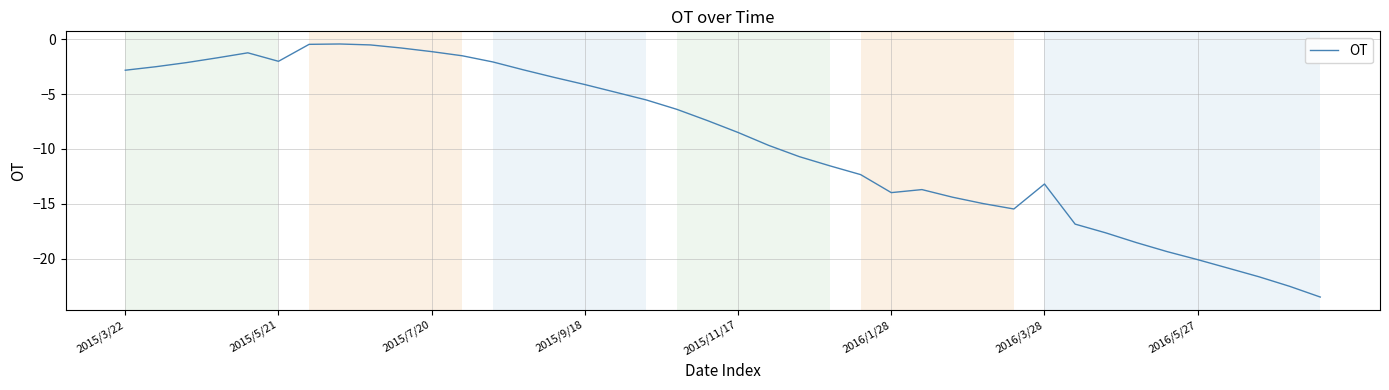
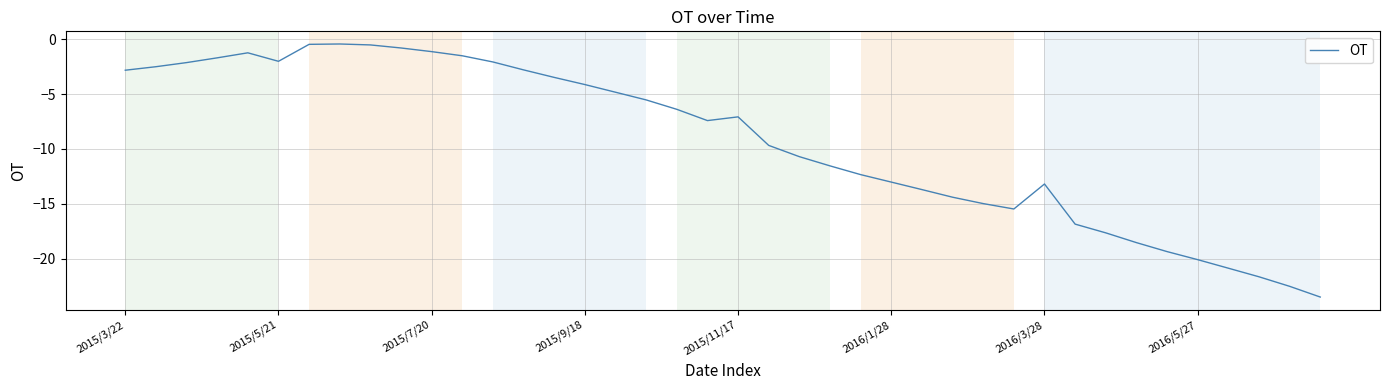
2015/11/17: -8.5 -> -7.1
2016/1/28: -14.0 -> -13.0
